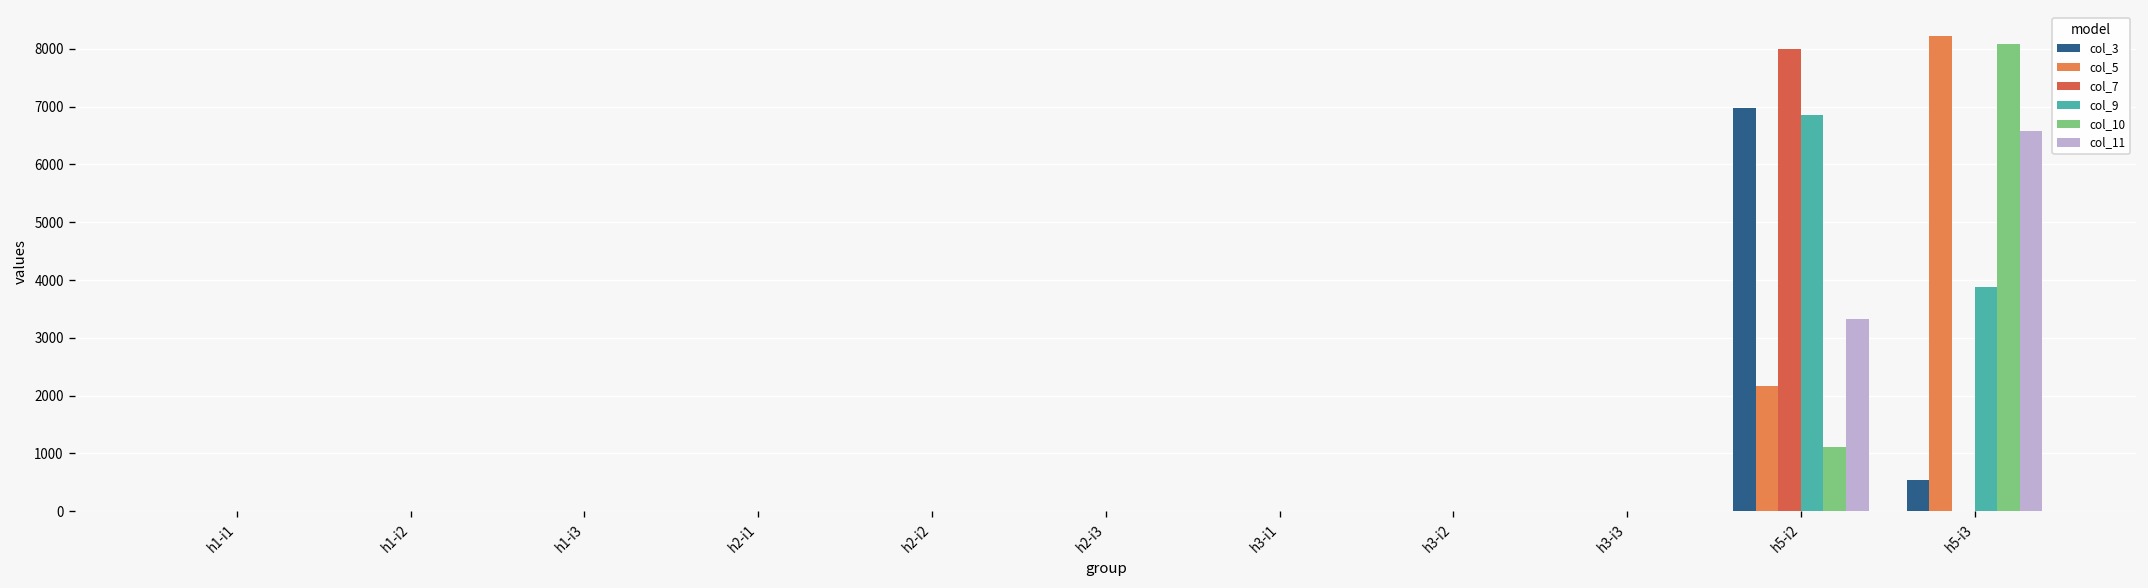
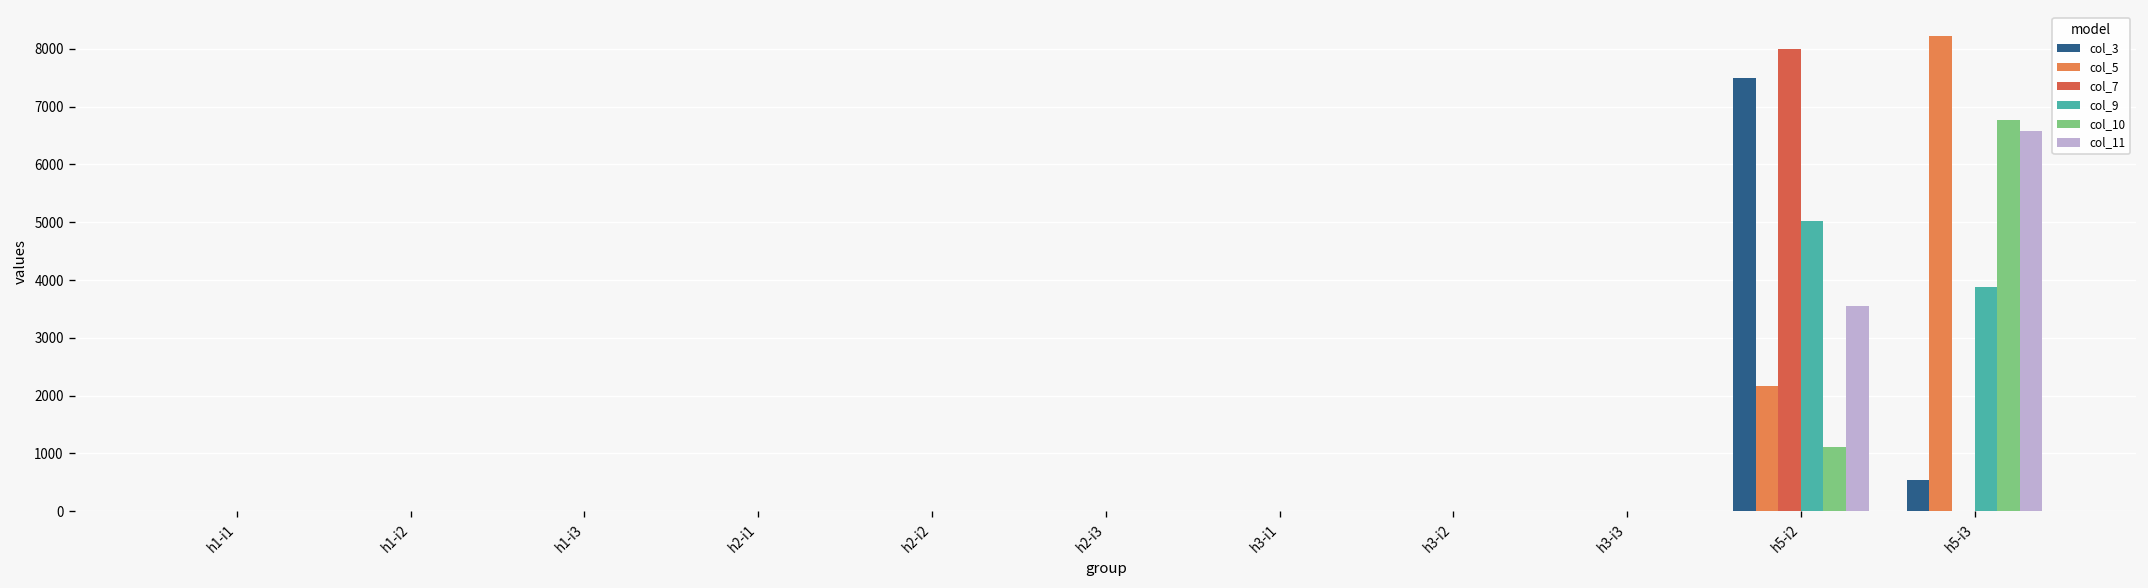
col_3, h5-i2: 7000 -> 7500
col_9, h5-i2: 6900 -> 5000
col_11, h5-i2: 3300 -> 3600
col_10, h5-i3: 8100 -> 6800
